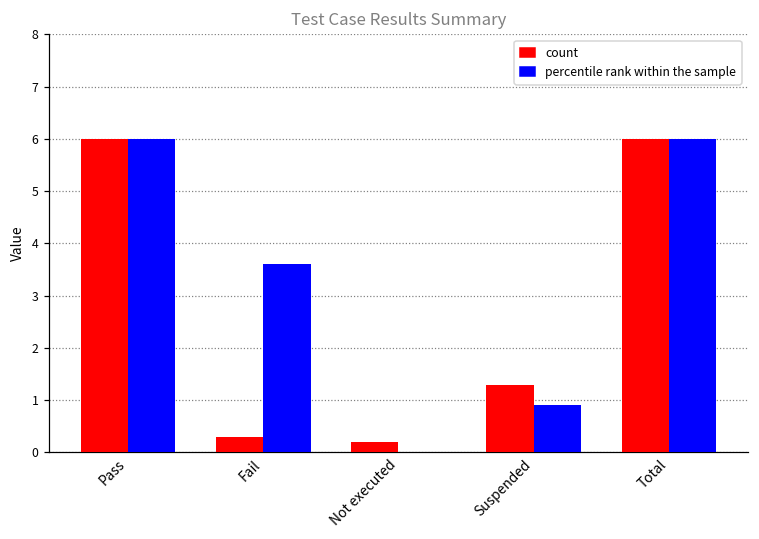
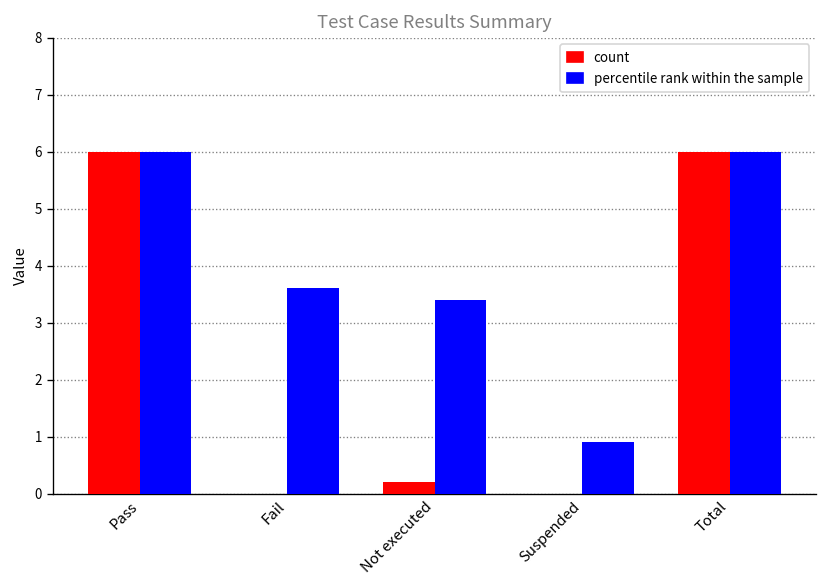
count, Fail: 0.3 -> 0.0
percentile rank within the sample, Not executed: 0.0 -> 3.4
count, Suspended: 1.3 -> 0.0
